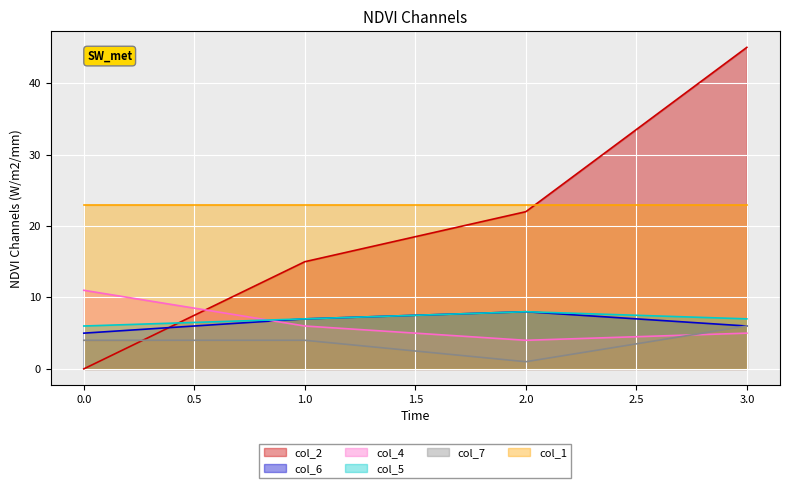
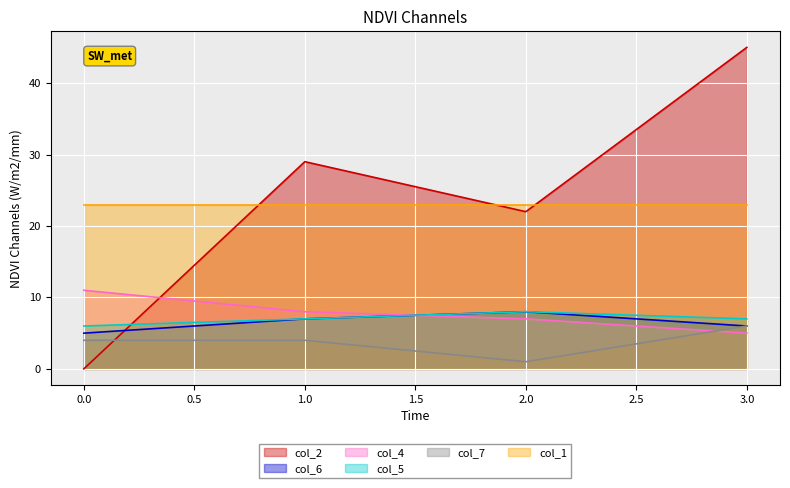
col_2, 1.0: 15 -> 29
col_4, 1.0: 6 -> 8
col_4, 2.0: 4 -> 7
